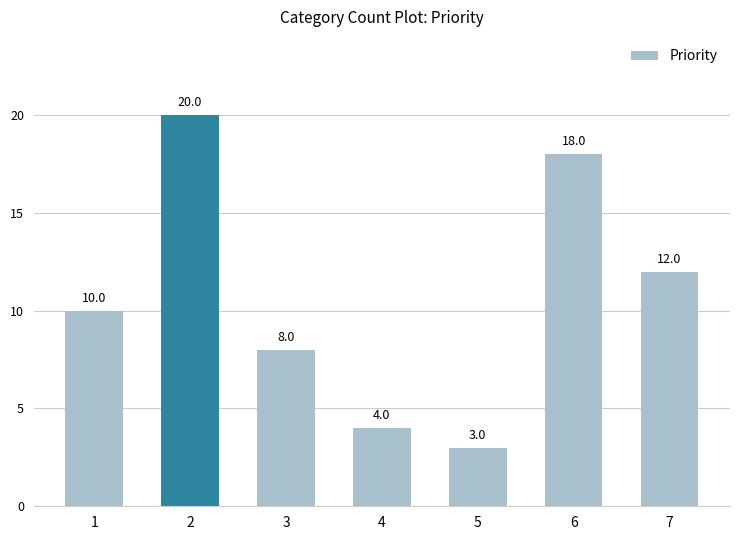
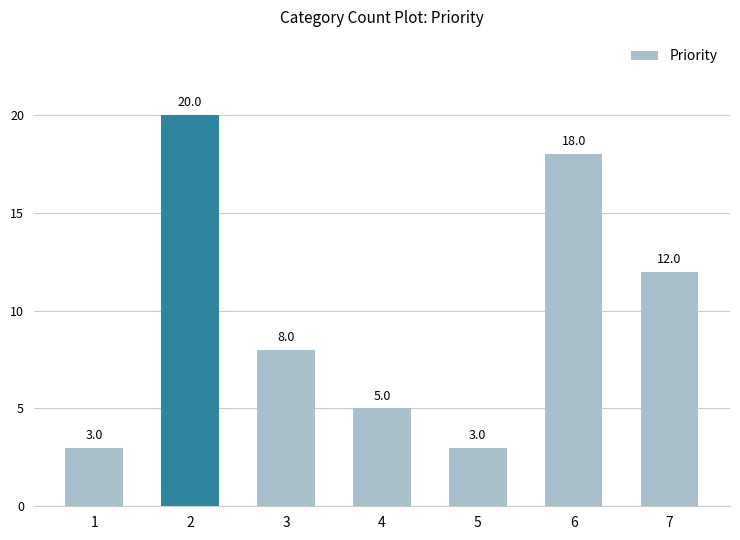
1: 10.0 -> 3.0
4: 4.0 -> 5.0
